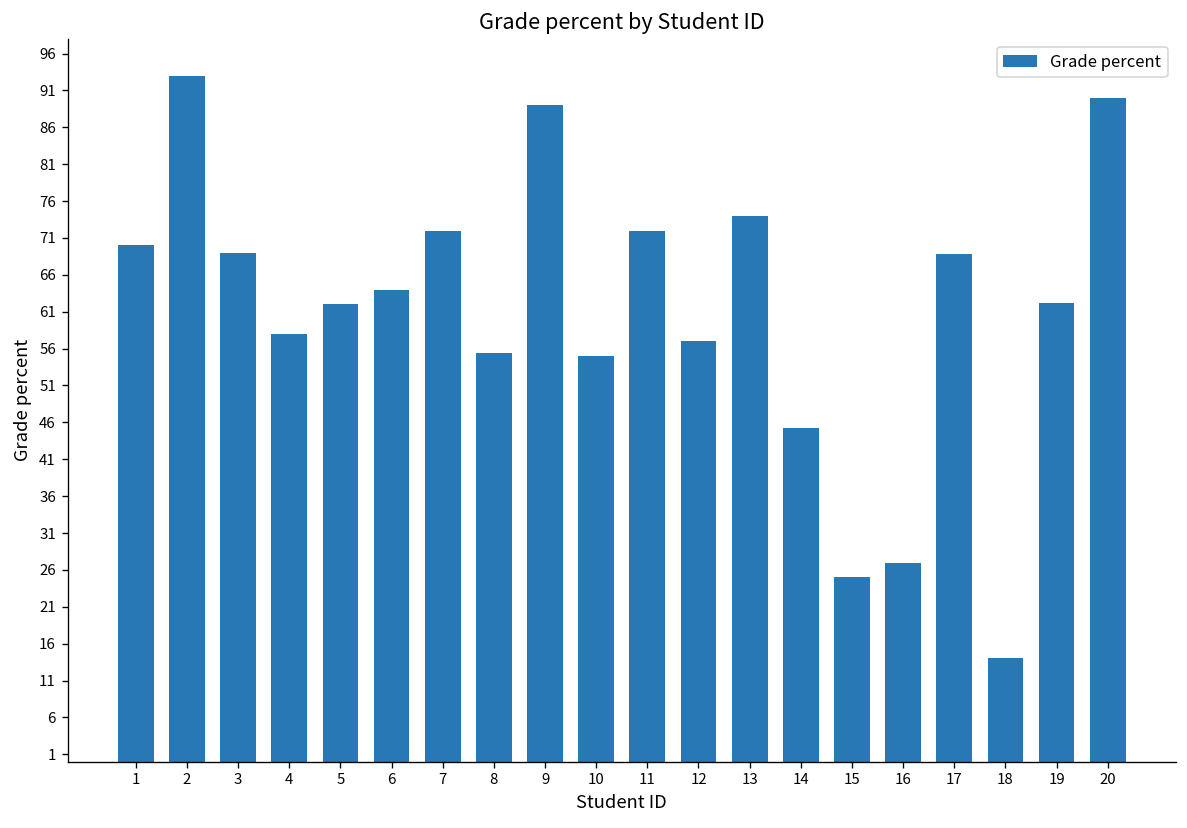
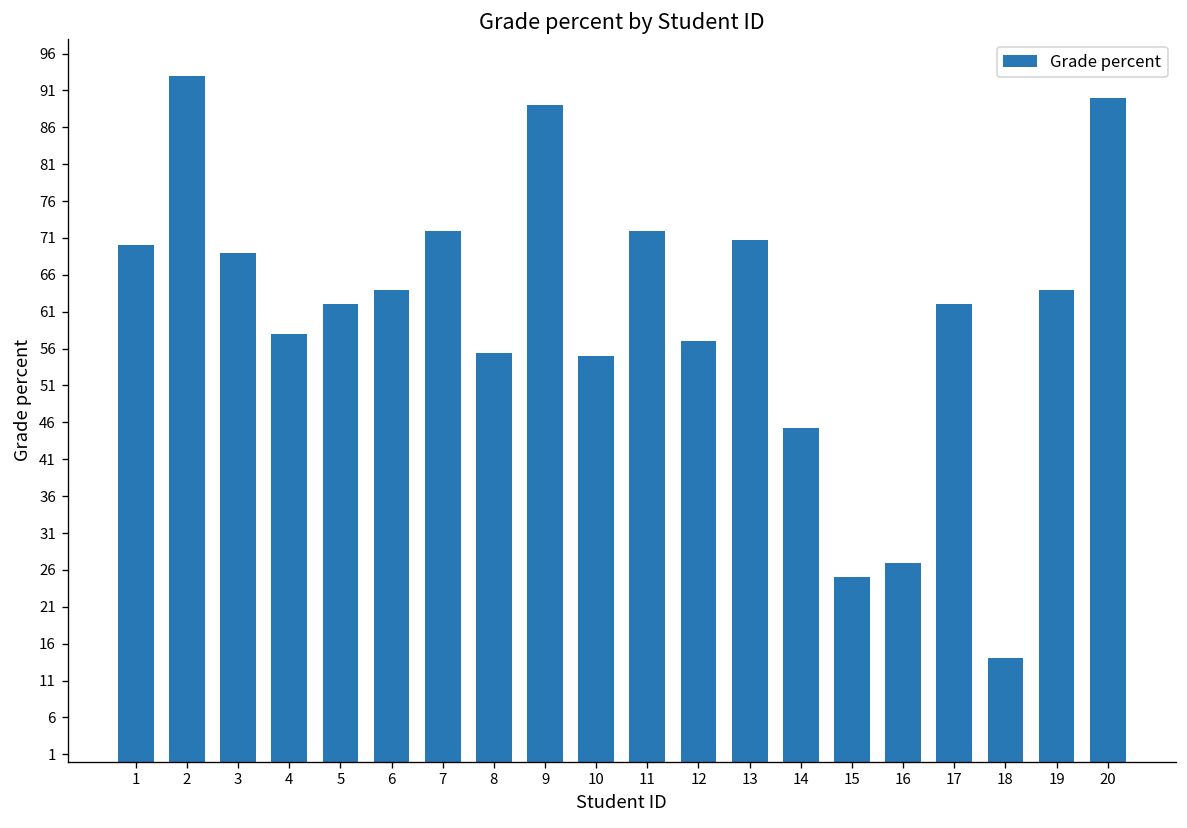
13: 74 -> 71
17: 69 -> 62
19: 62 -> 64
